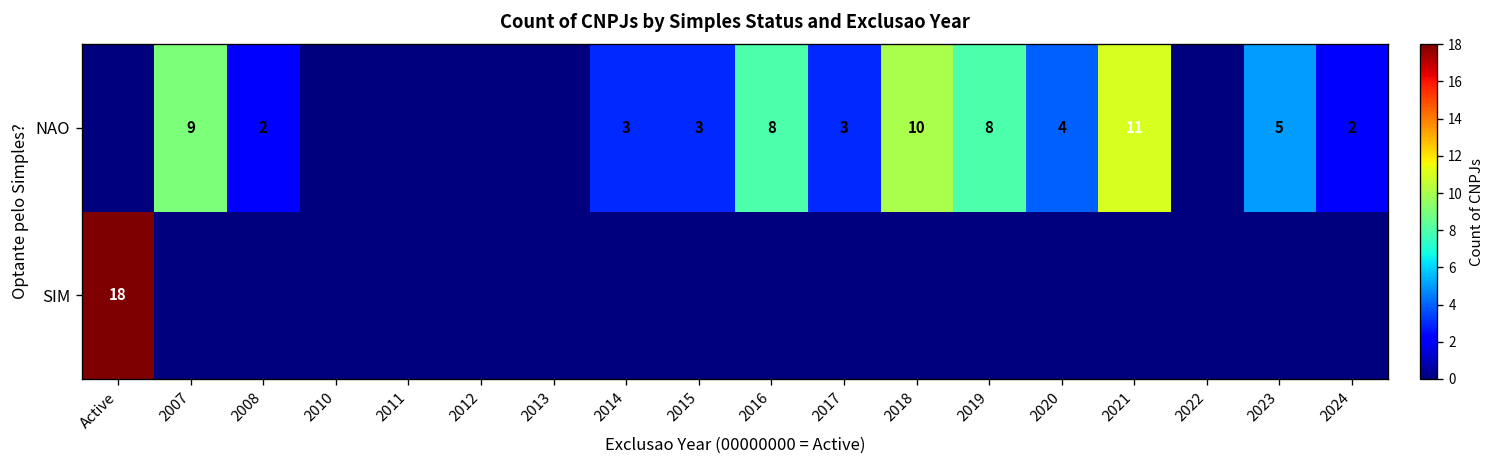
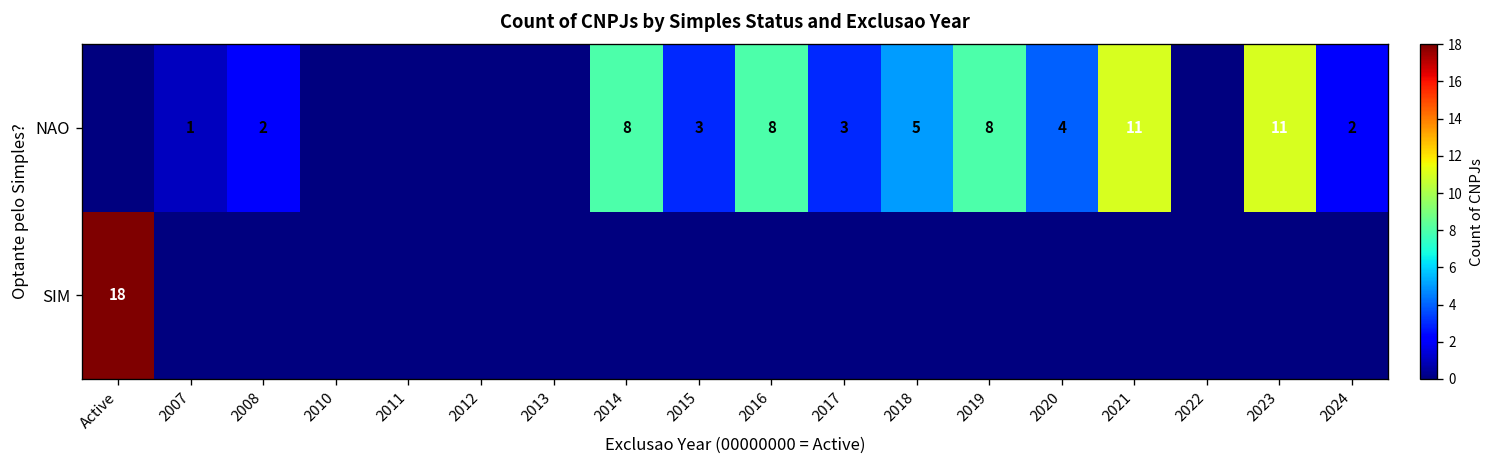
NAO, 2007: 9 -> 1
NAO, 2014: 3 -> 8
NAO, 2018: 10 -> 5
NAO, 2023: 5 -> 11
